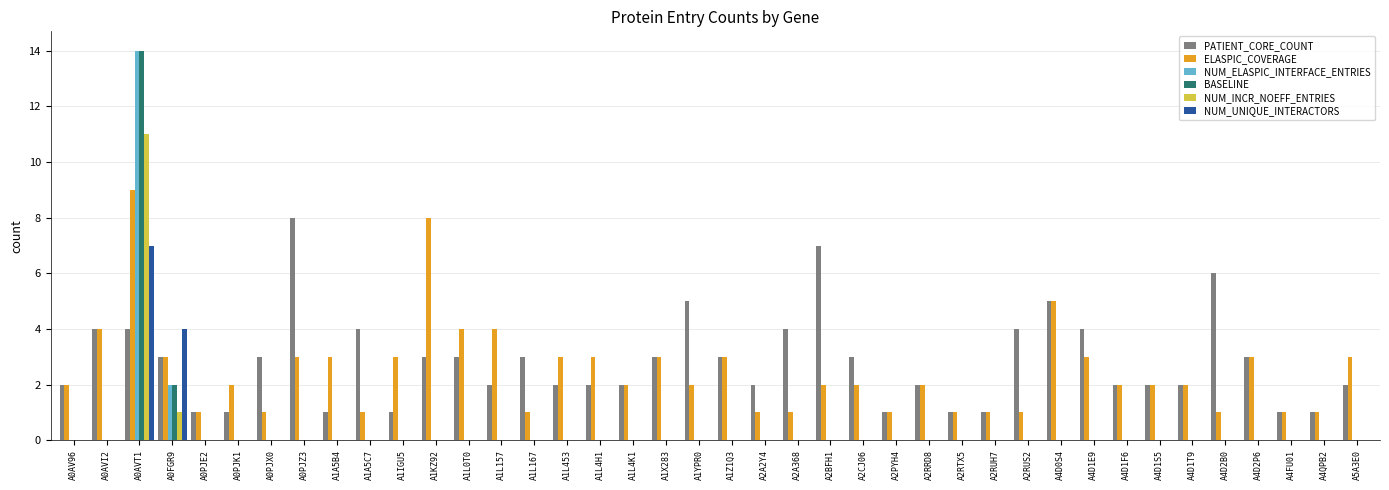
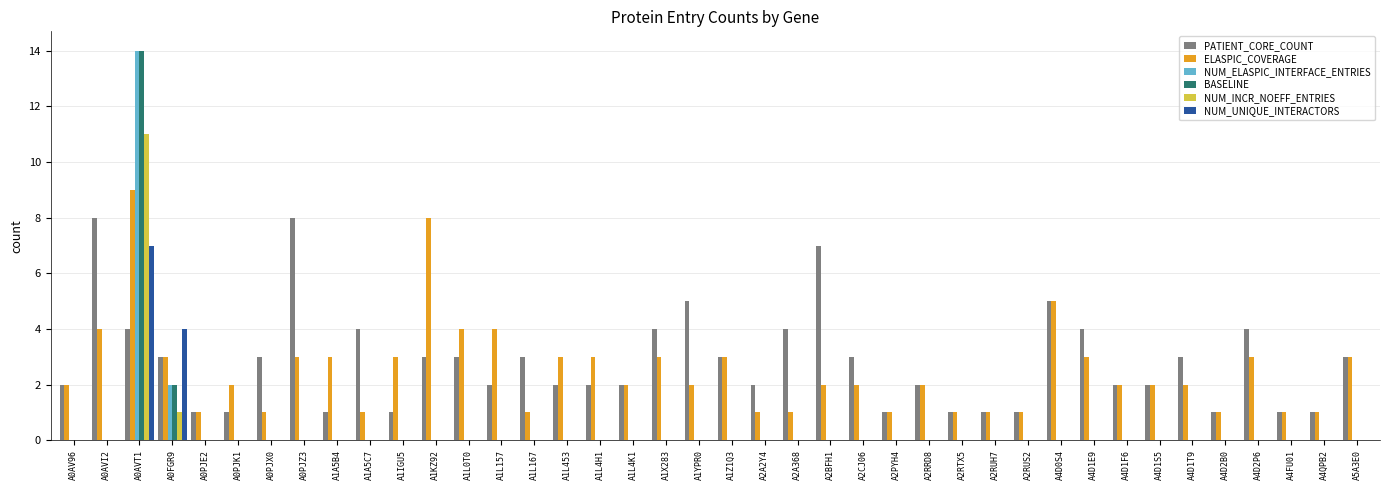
PATIENT_CORE_COUNT, A0AVI2: 4 -> 8
PATIENT_CORE_COUNT, A1X283: 3 -> 4
PATIENT_CORE_COUNT, A2RUS2: 4 -> 1
PATIENT_CORE_COUNT, A4D1T9: 2 -> 3
PATIENT_CORE_COUNT, A4D2B0: 6 -> 1
PATIENT_CORE_COUNT, A4D2P6: 3 -> 4
PATIENT_CORE_COUNT, A5A3E0: 2 -> 3
